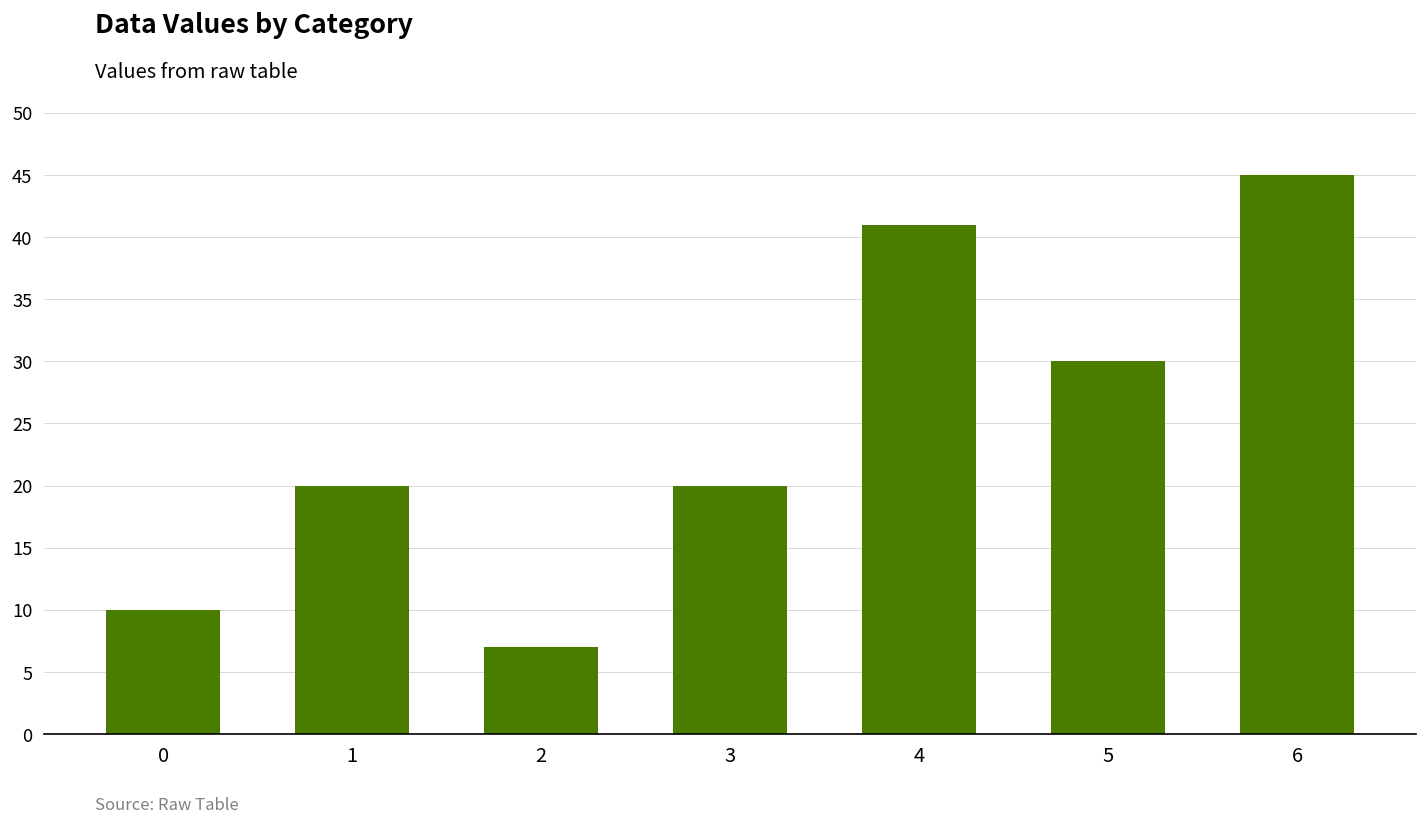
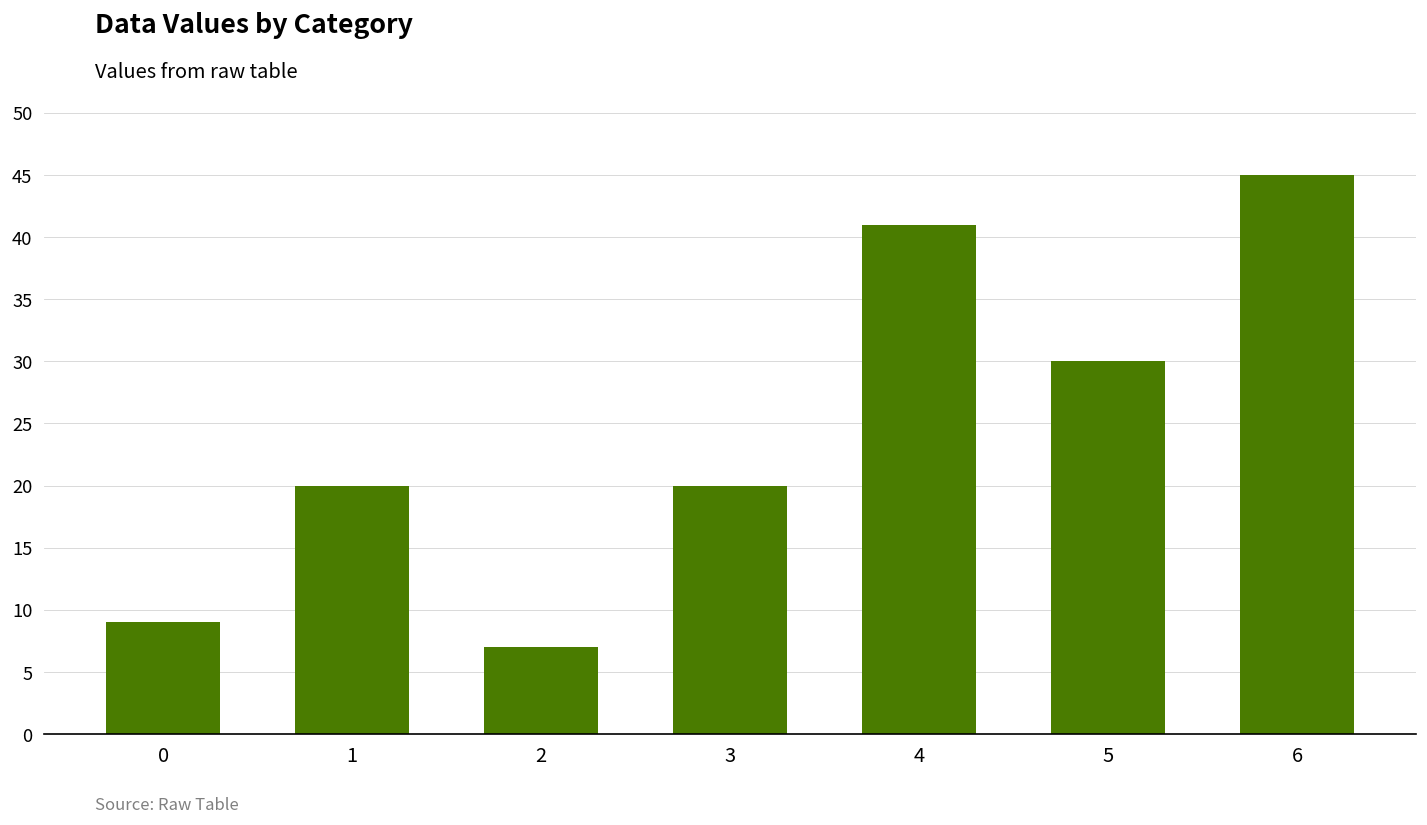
0: 10 -> 9
